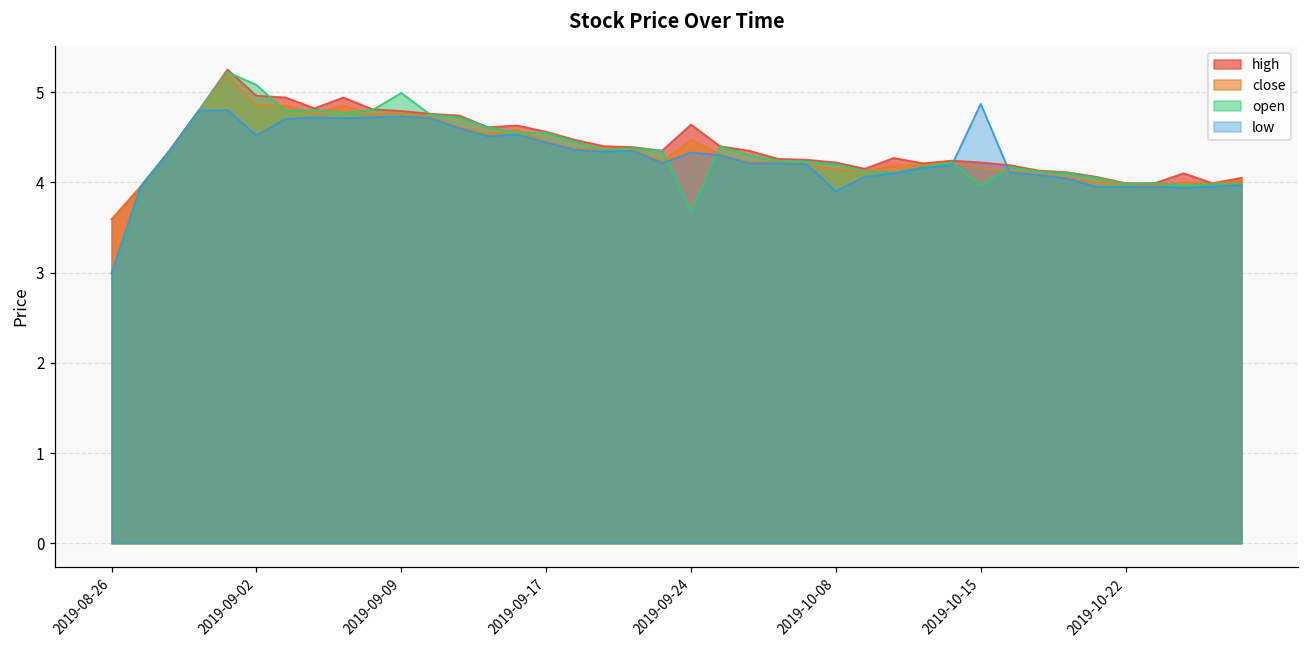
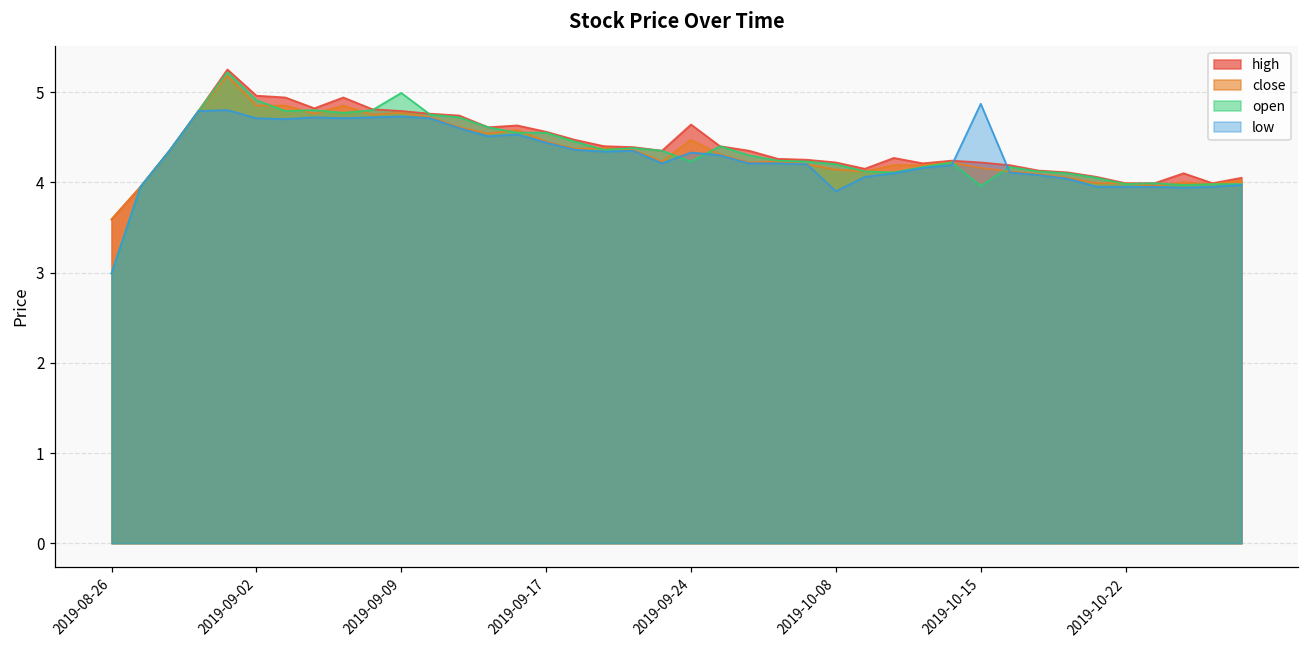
open, 2019-09-02: 5.1 -> 4.9
low, 2019-09-02: 4.5 -> 4.7
open, 2019-09-24: 3.7 -> 4.2
